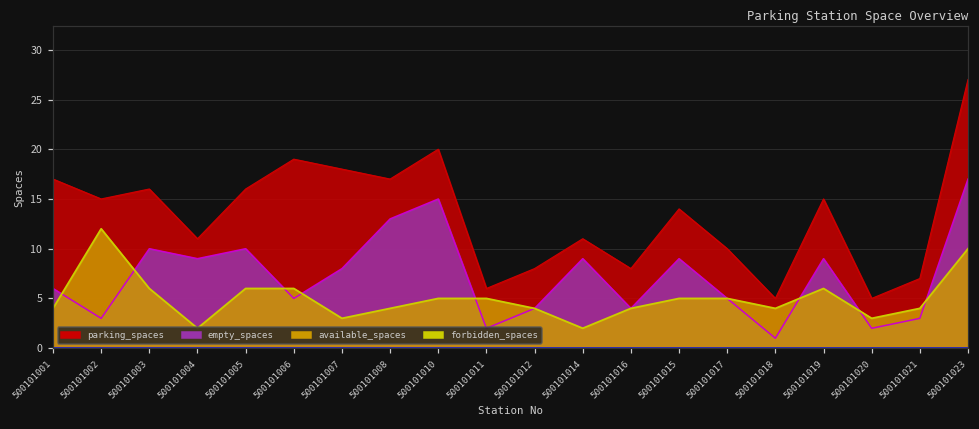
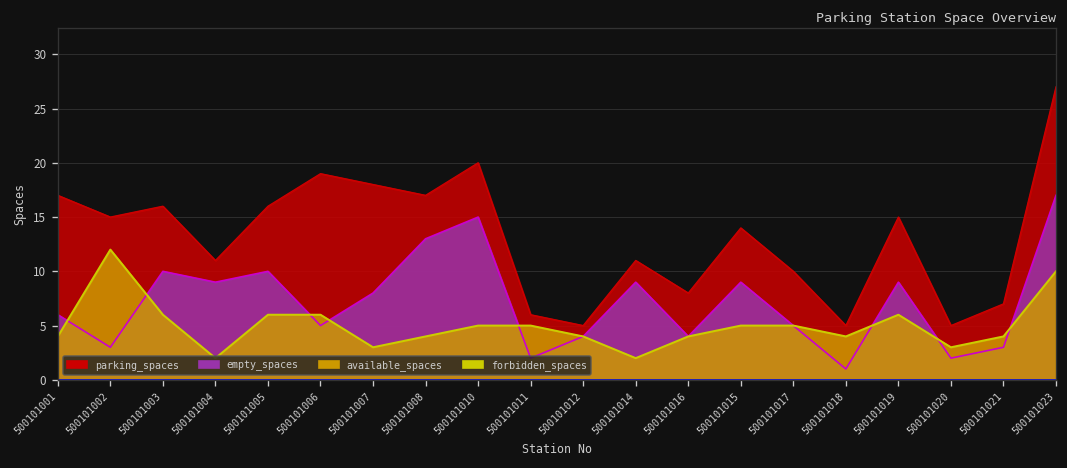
parking_spaces, 500101012: 8 -> 5
